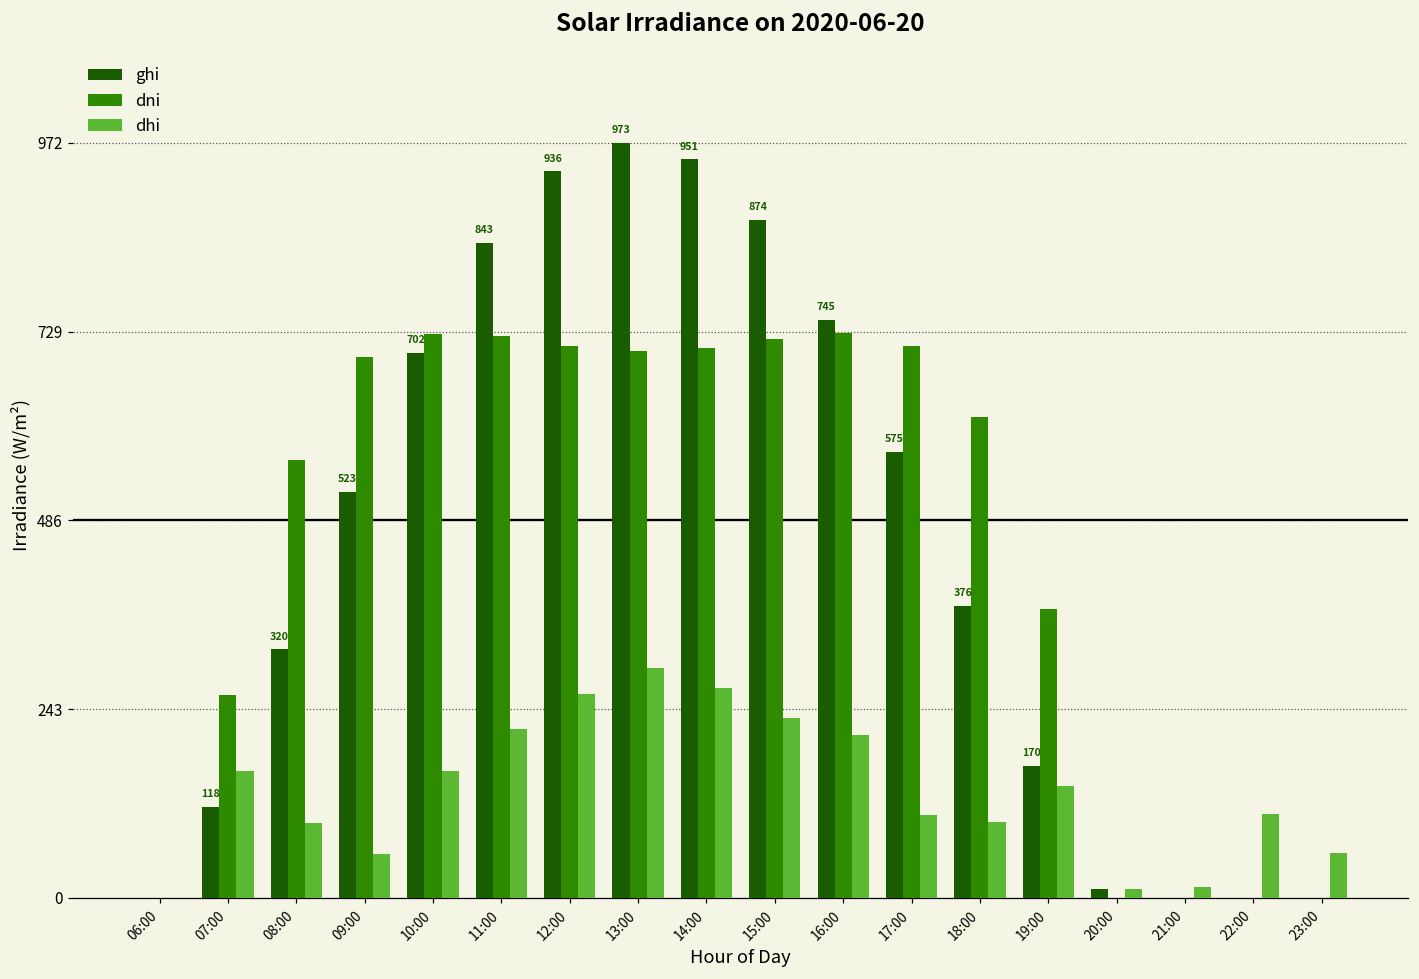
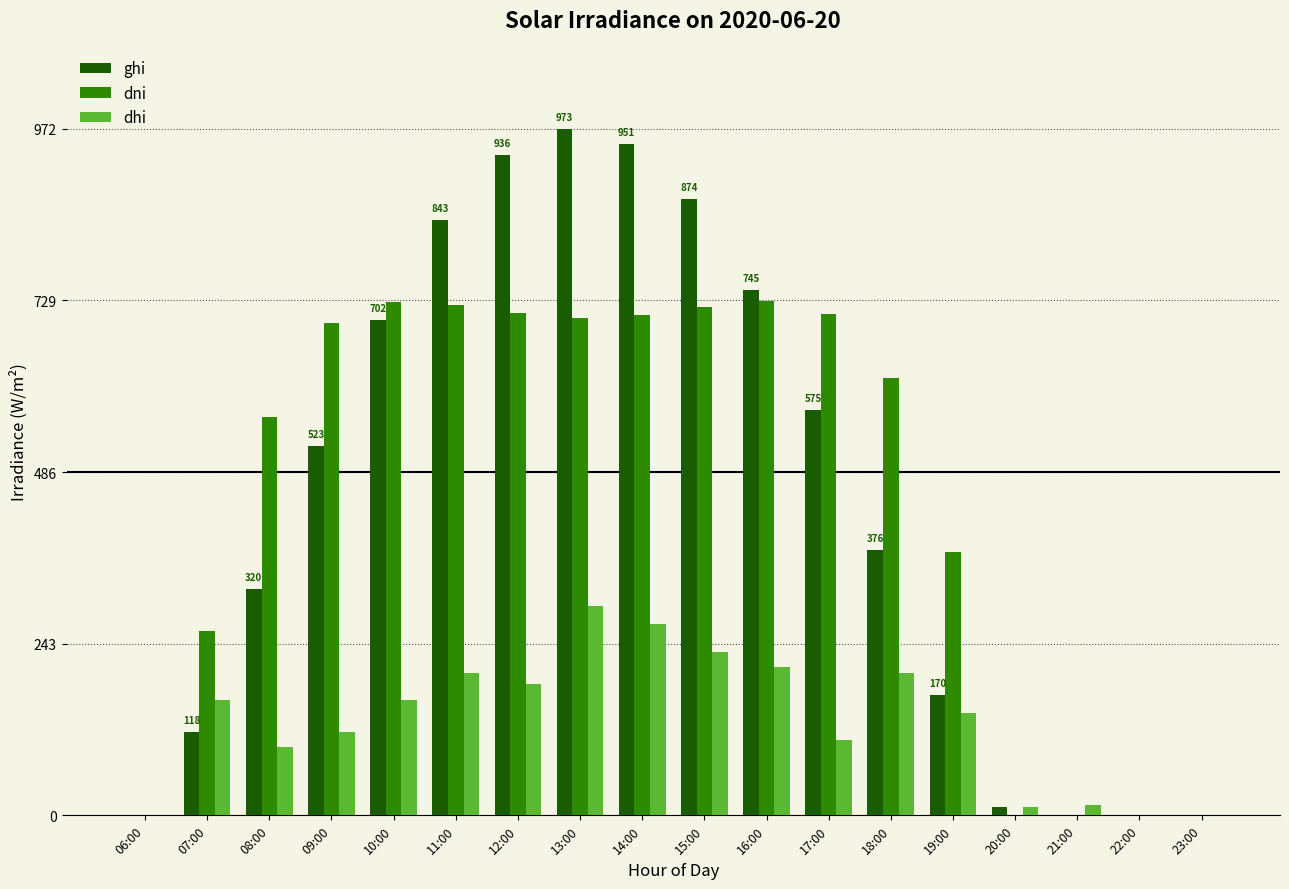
dhi, 09:00: 60 -> 120
dhi, 11:00: 220 -> 200
dhi, 12:00: 260 -> 190
dhi, 18:00: 100 -> 200
dhi, 22:00: 110 -> 0
dhi, 23:00: 60 -> 0
